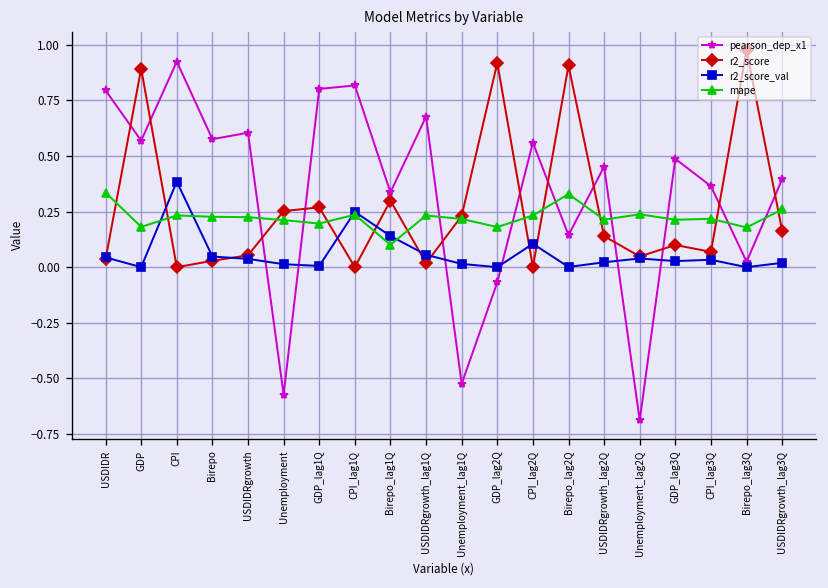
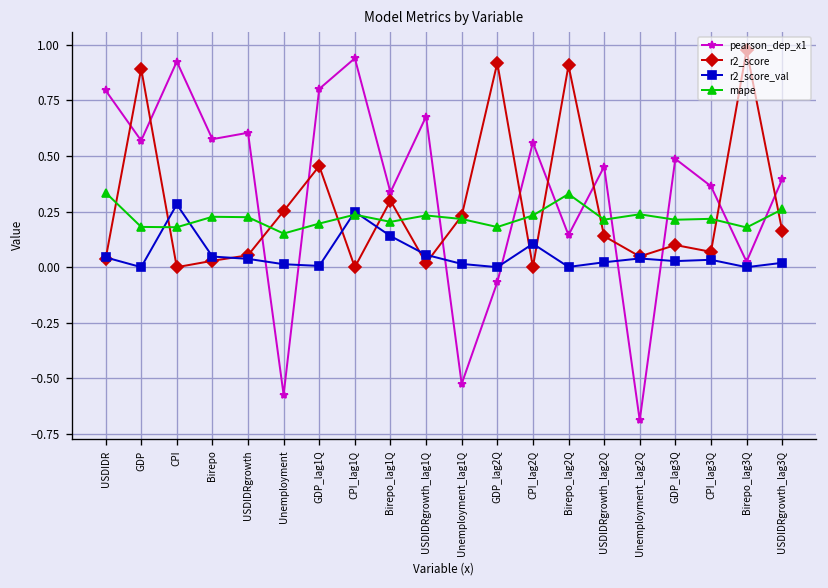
r2_score_val, CPI: 0.38 -> 0.28
mape, CPI: 0.23 -> 0.18
mape, Unemployment: 0.21 -> 0.15
r2_score, GDP_lag1Q: 0.27 -> 0.46
pearson_dep_x1, CPI_lag1Q: 0.82 -> 0.94
mape, Birepo_lag1Q: 0.10 -> 0.20
